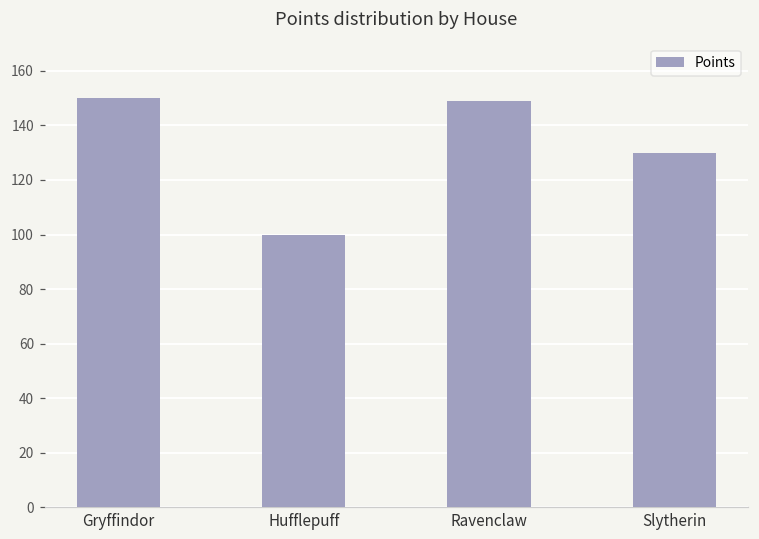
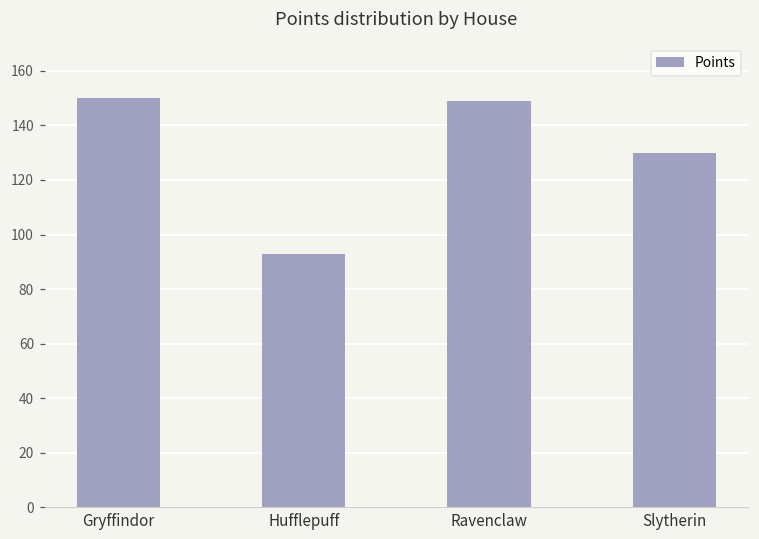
Hufflepuff: 100 -> 93
